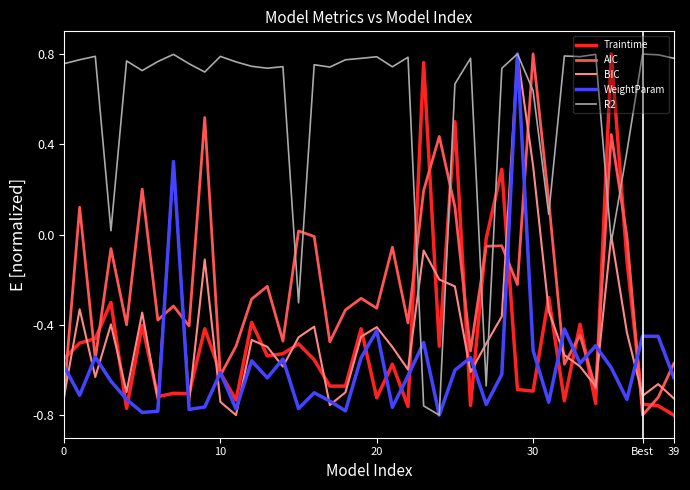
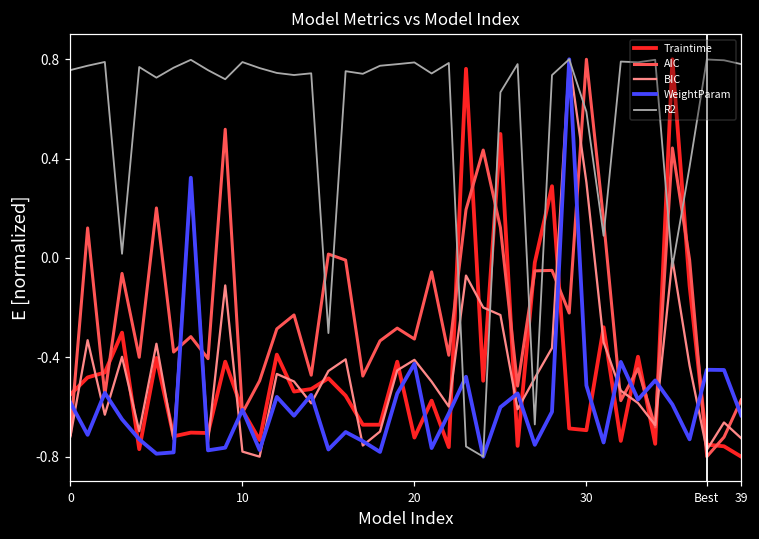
BIC, 10: -0.74 -> -0.78
R2, 30: 0.64 -> 0.59
BIC, Best: -0.71 -> -0.77
